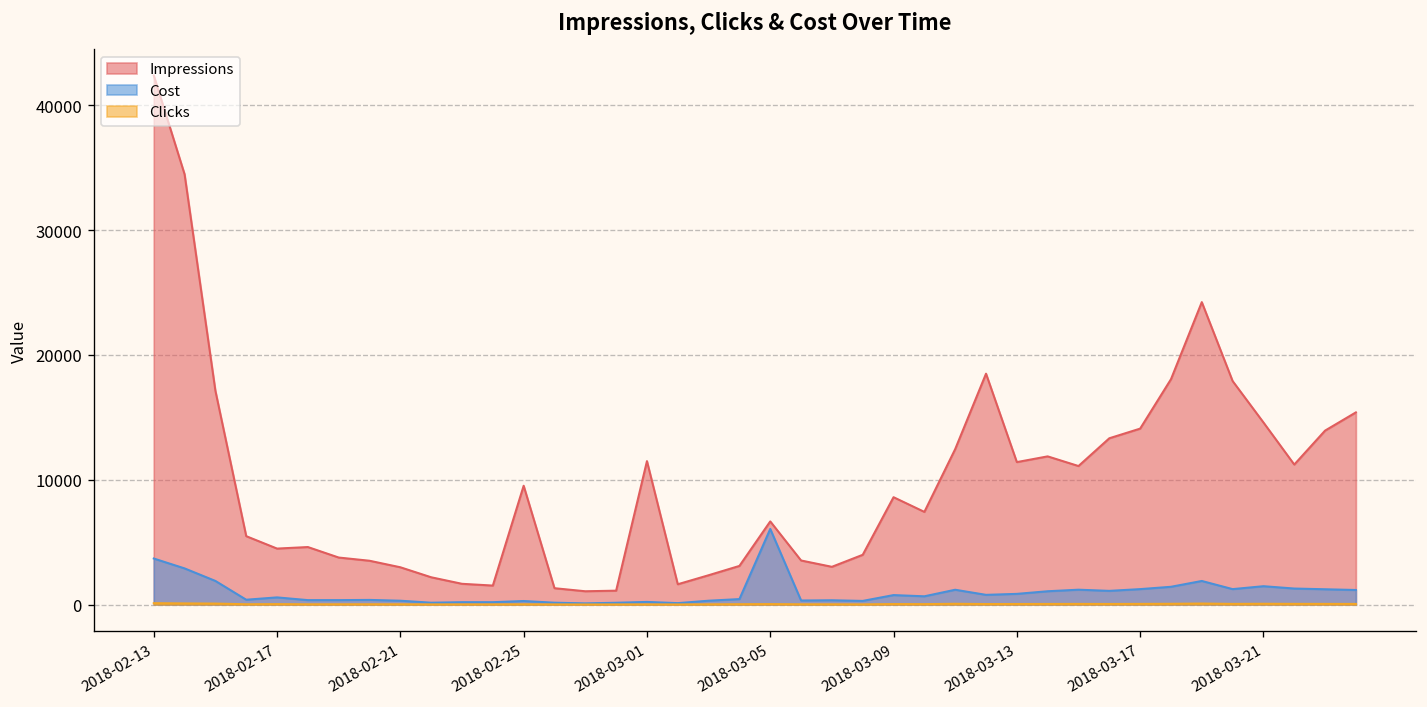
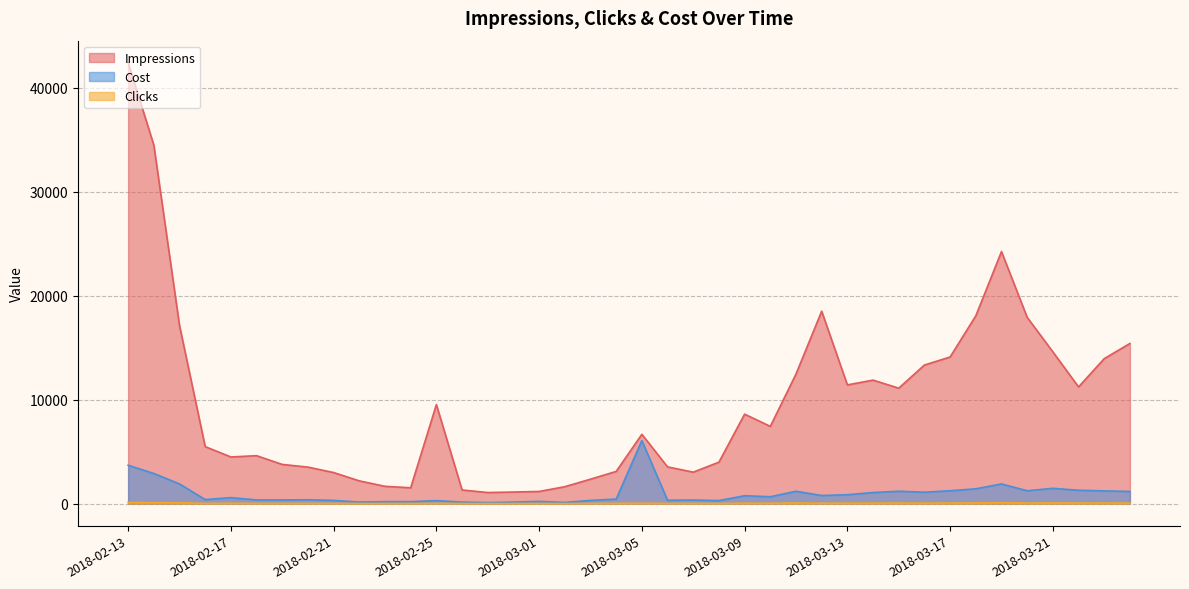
Impressions, 2018-03-01: 11500 -> 1200
